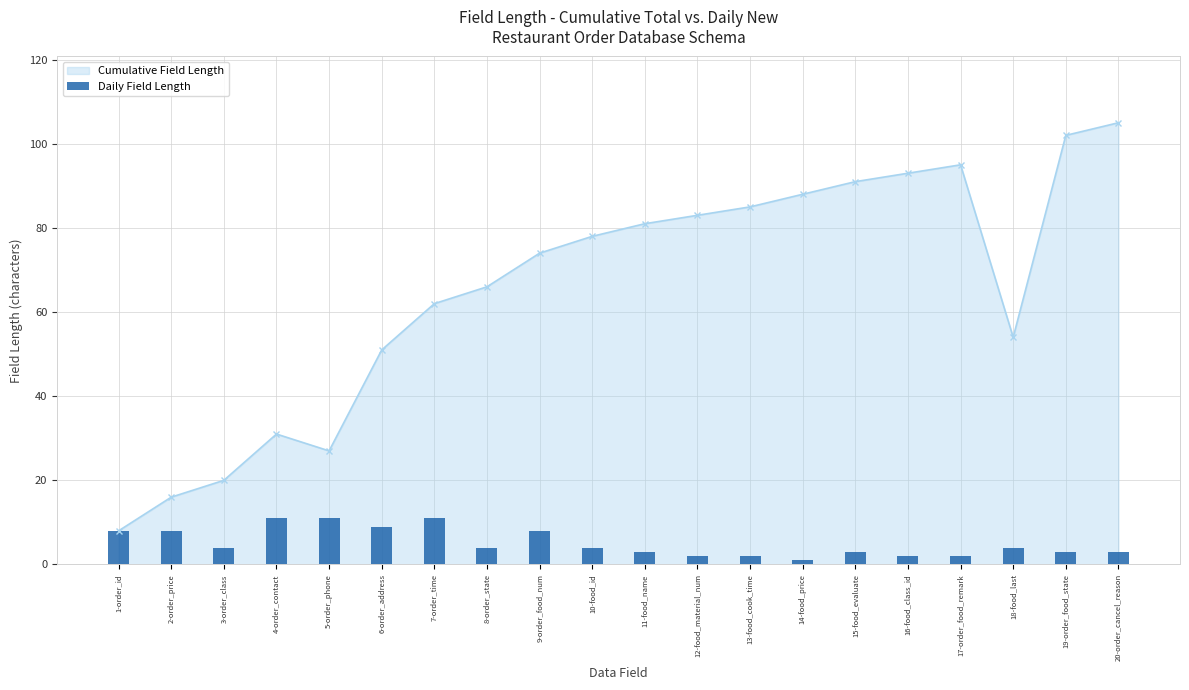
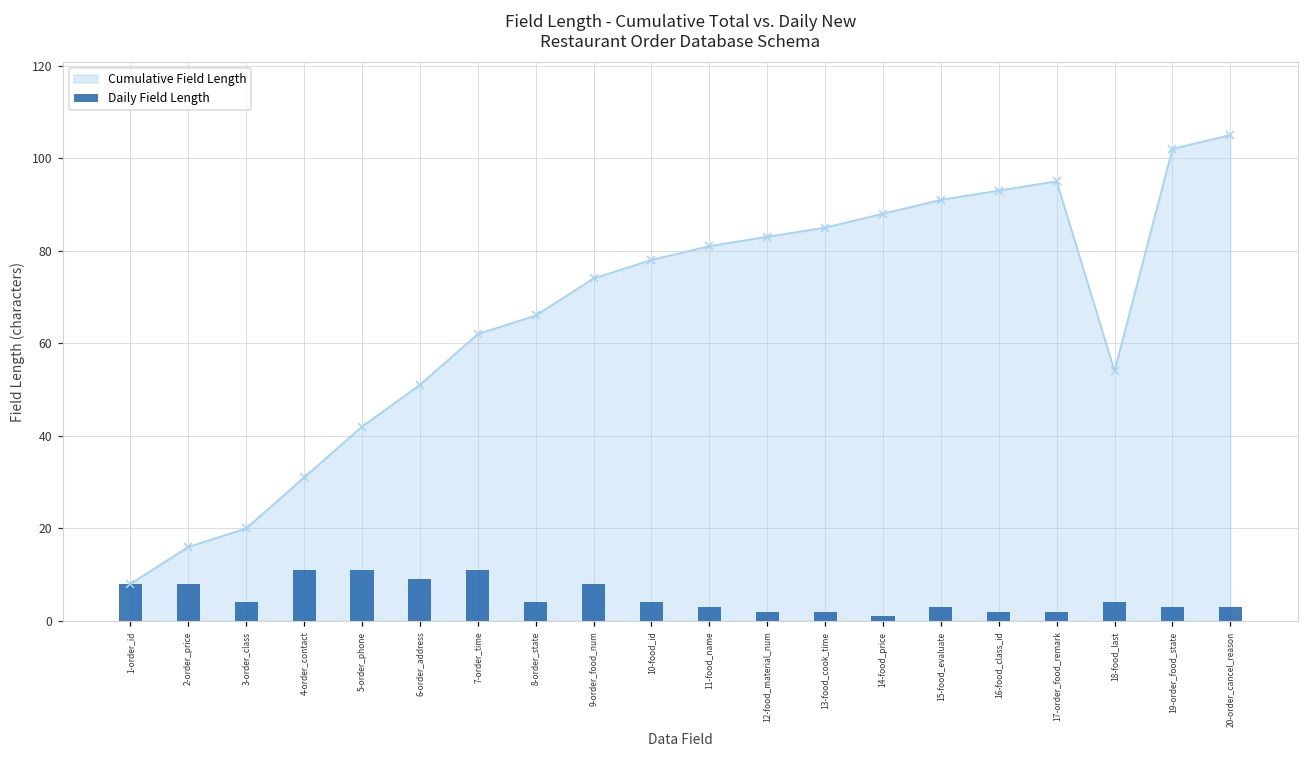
Cumulative Field Length, 5-order_phone: 27 -> 42
